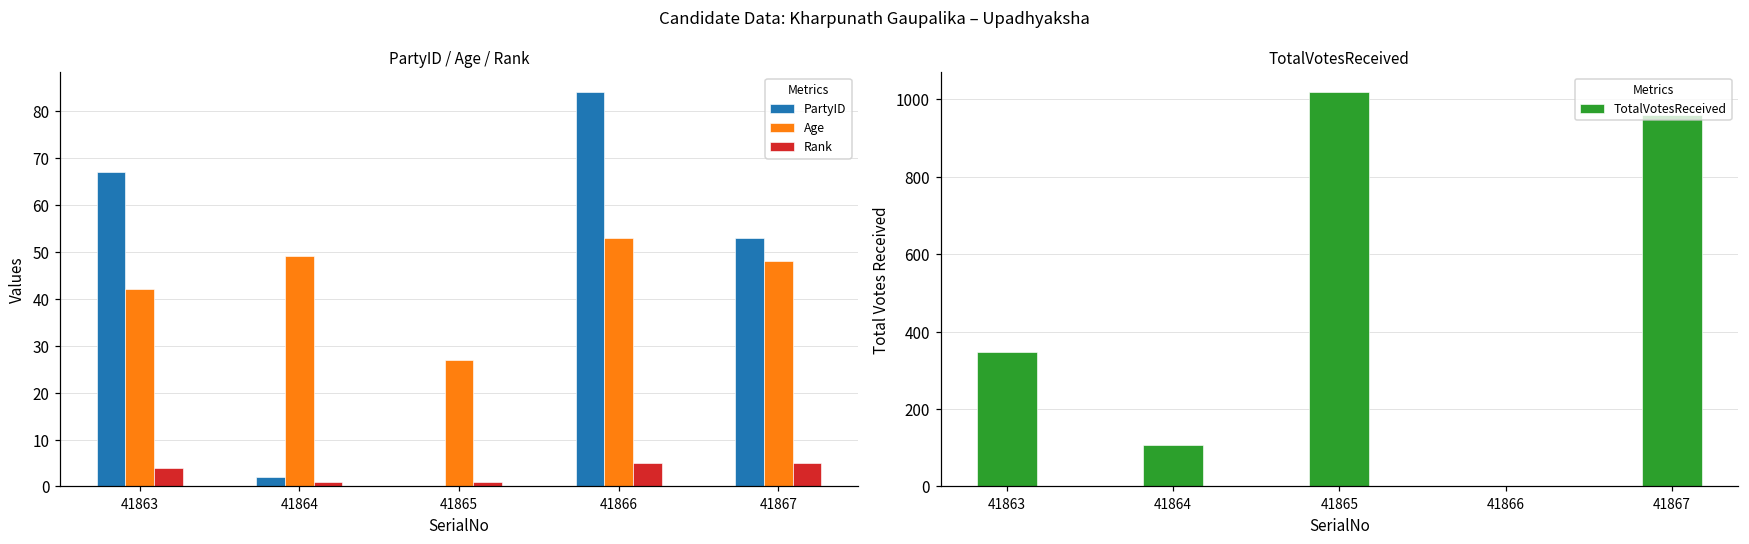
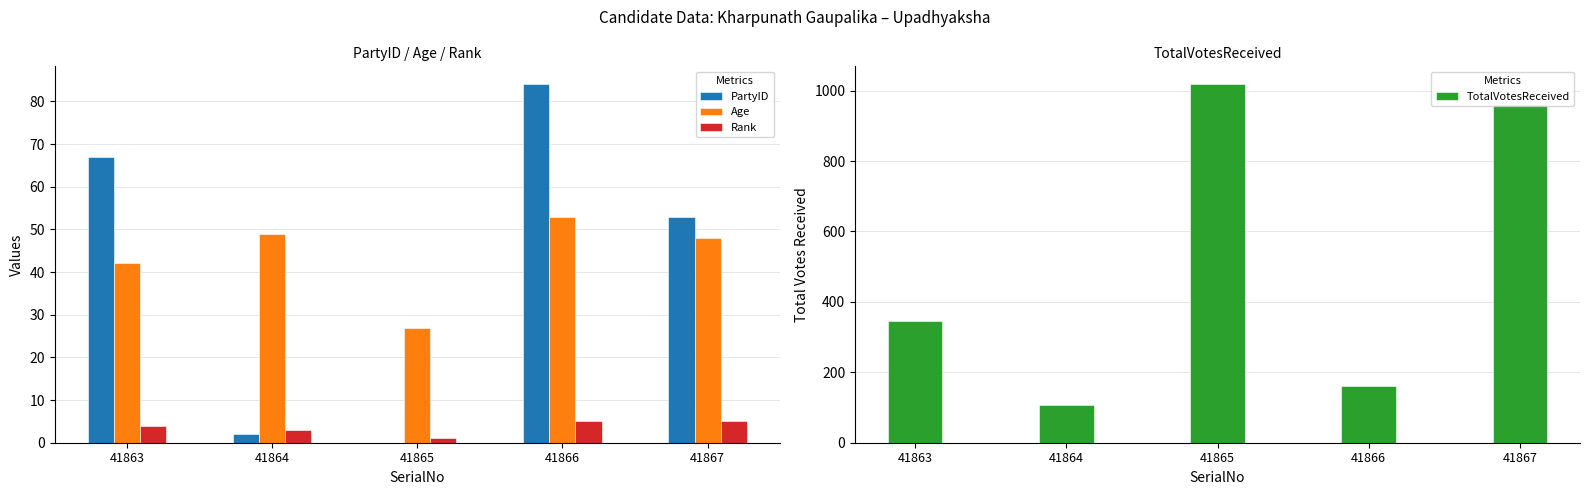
PartyID / Age / Rank, Rank, 41864: 1 -> 3
TotalVotesReceived, 41866: 0 -> 160
